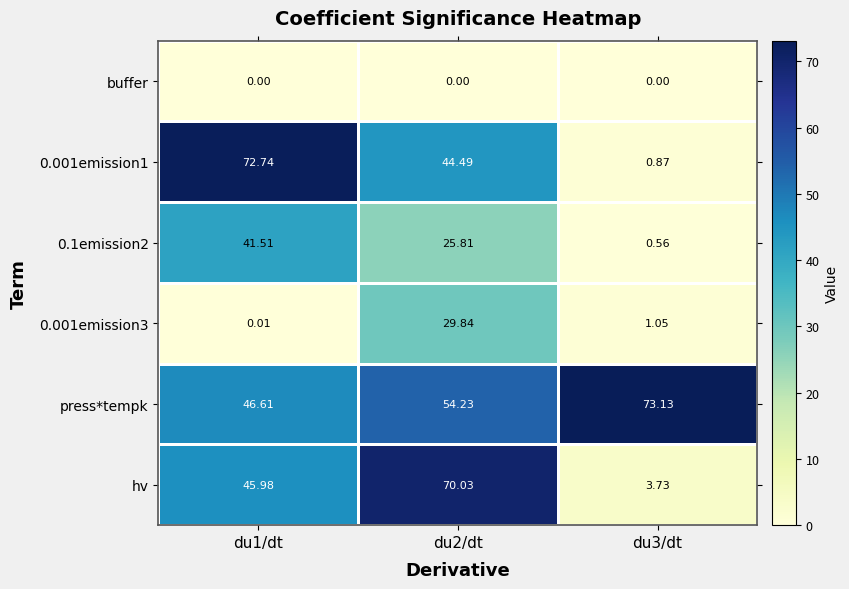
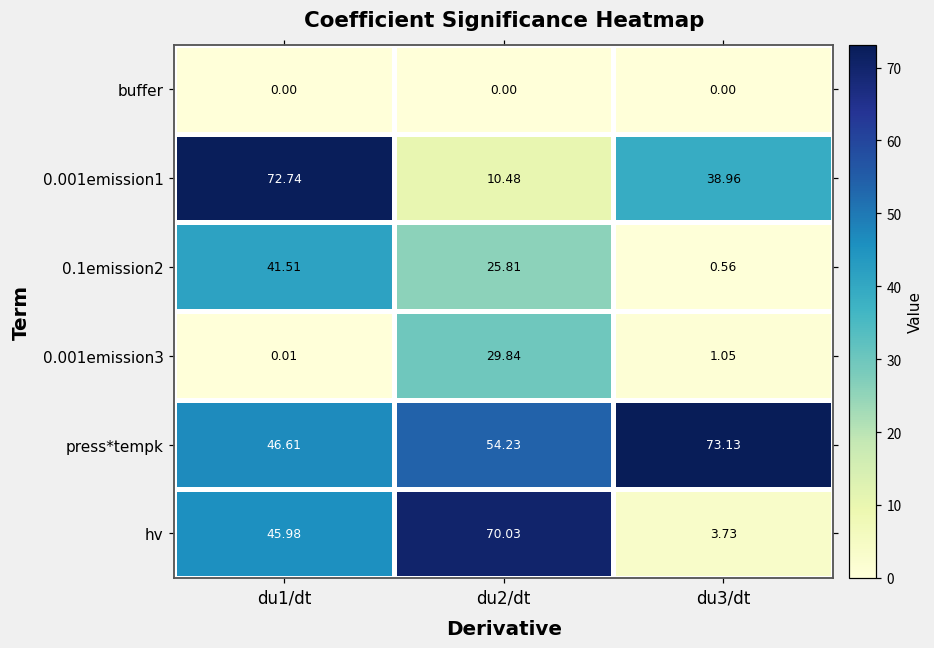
0.001emission1, du2/dt: 44.49 -> 10.48
0.001emission1, du3/dt: 0.87 -> 38.96
